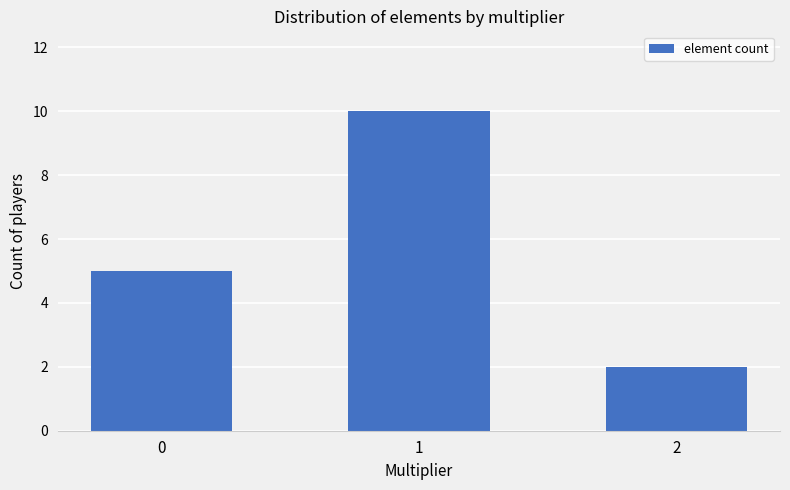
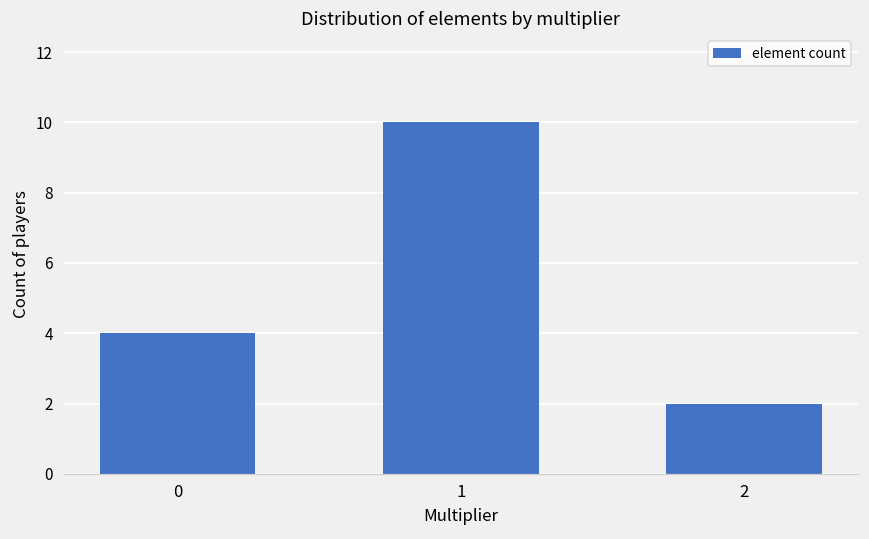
0: 5 -> 4
